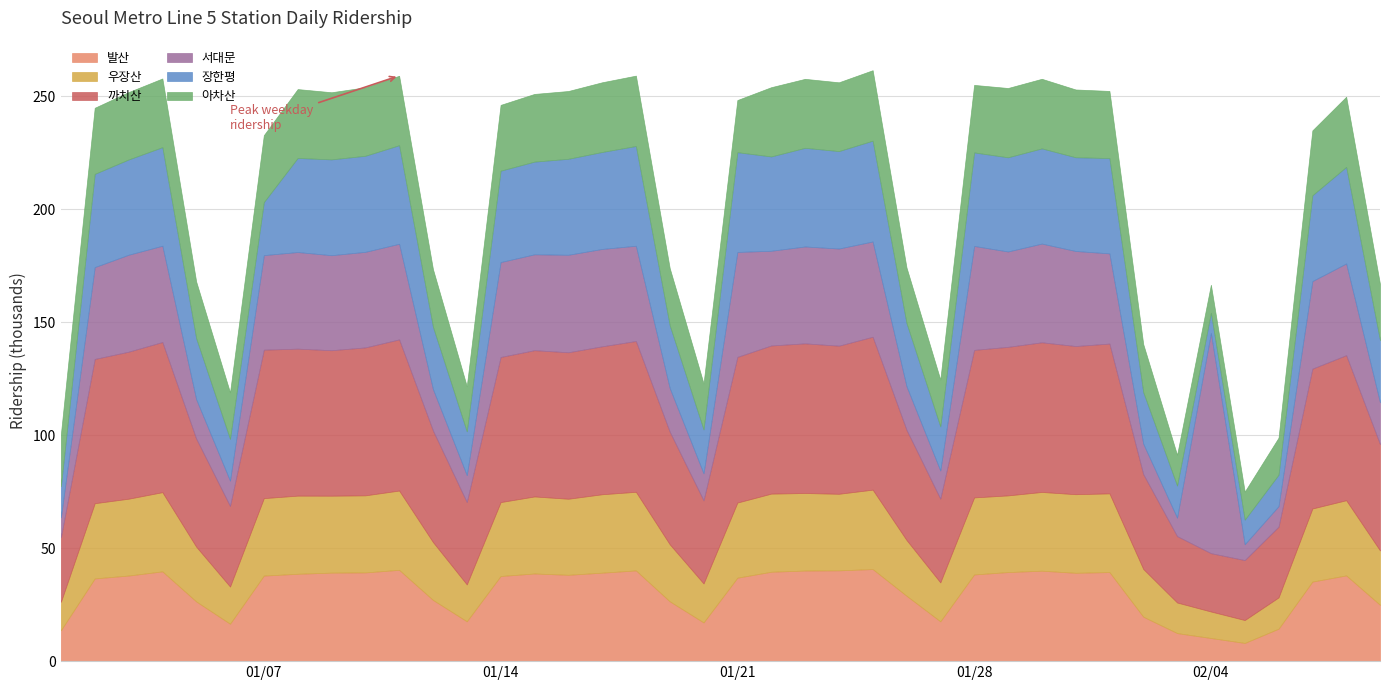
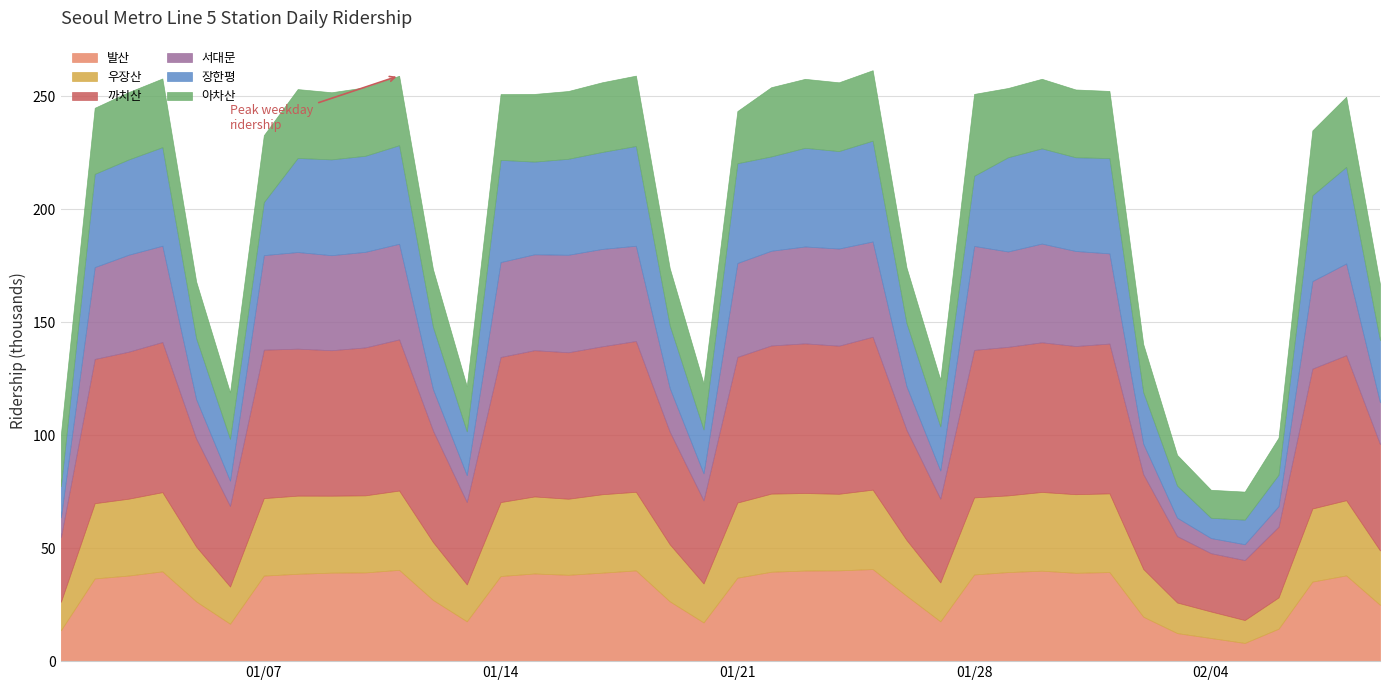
장한평, 01/14: 40 -> 45
서대문, 01/21: 46 -> 42
장한평, 01/28: 41 -> 31
아차산, 01/28: 30 -> 36
서대문, 02/04: 97 -> 7
